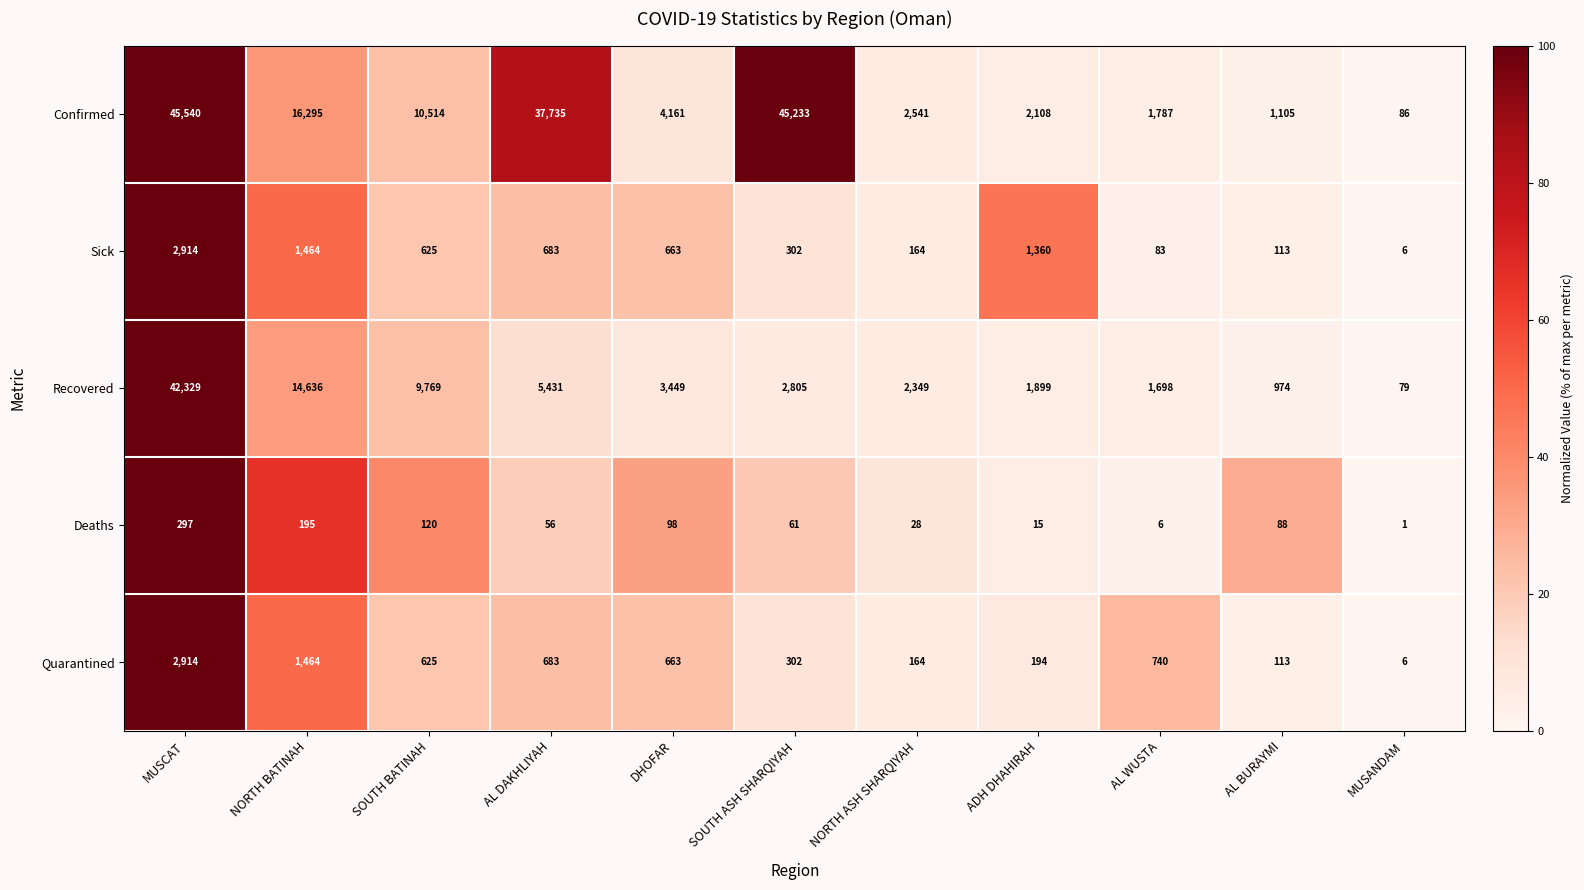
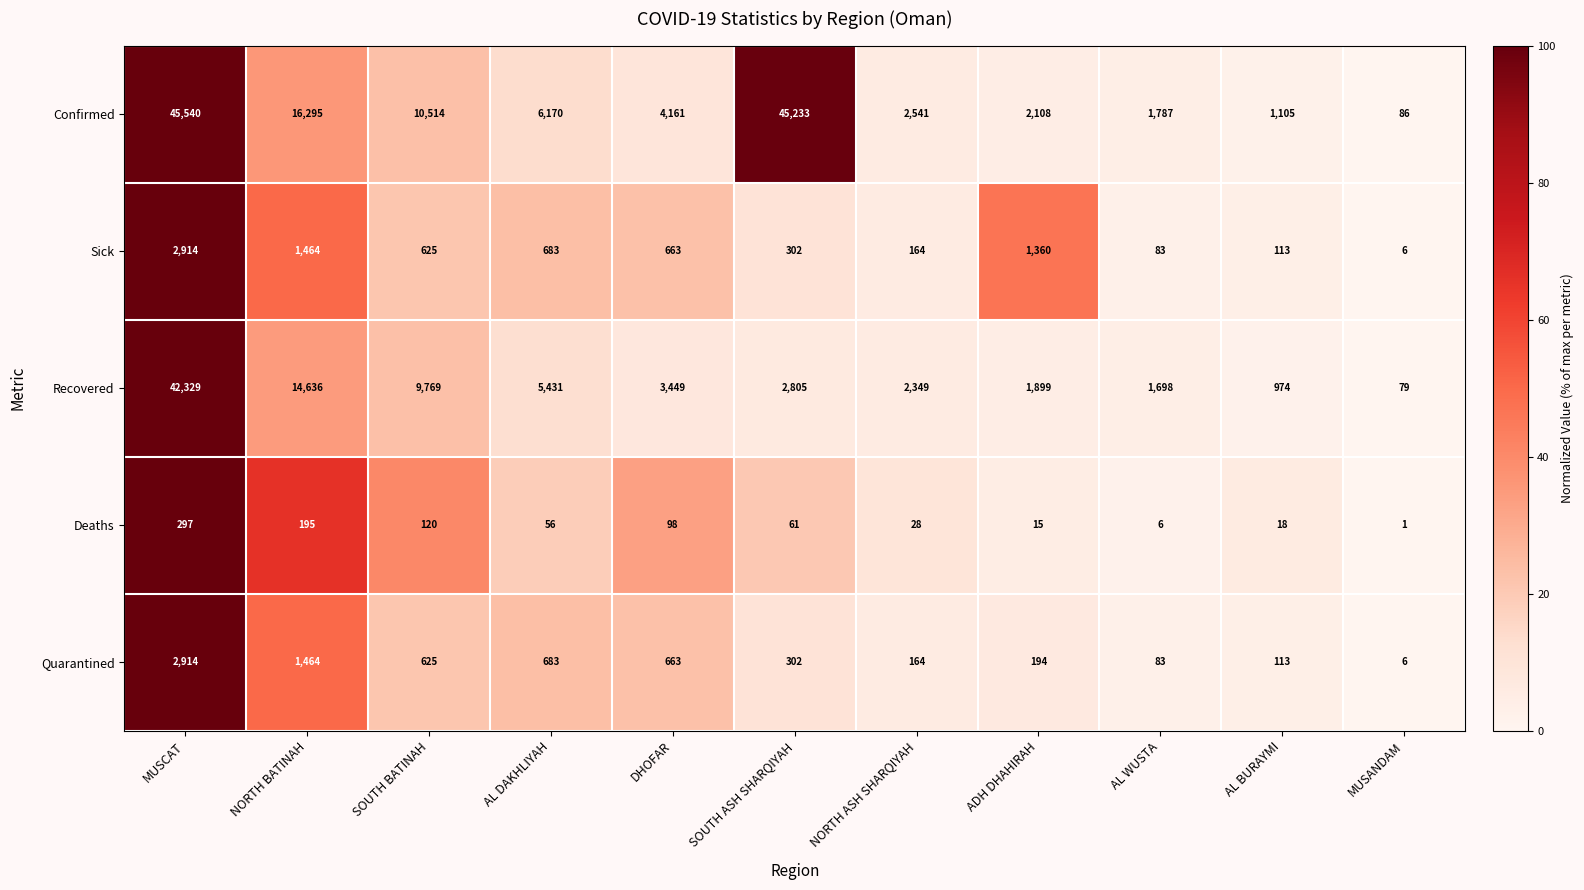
Confirmed, AL DAKHLIYAH: 37,735 -> 6,170
Deaths, AL BURAYMI: 88 -> 18
Quarantined, AL WUSTA: 740 -> 83
